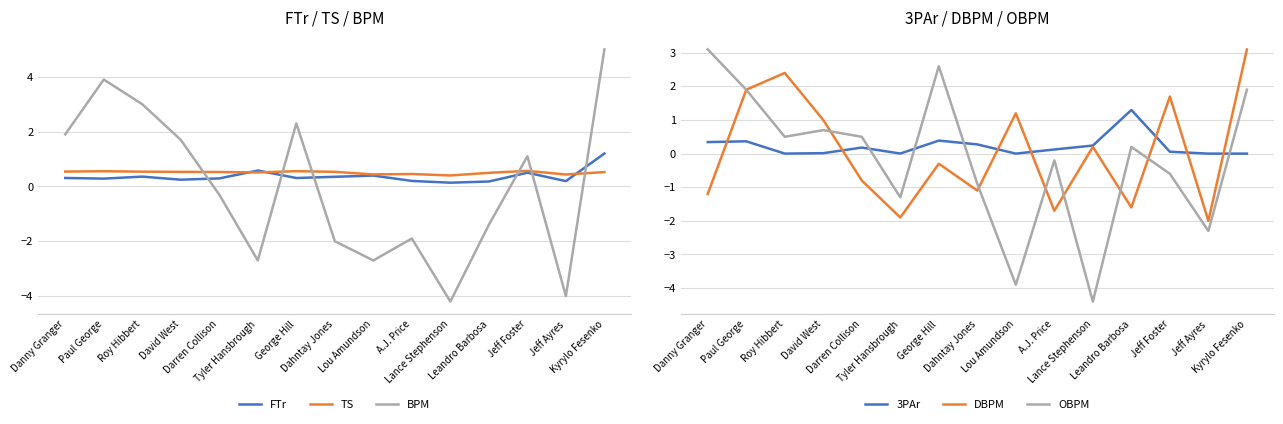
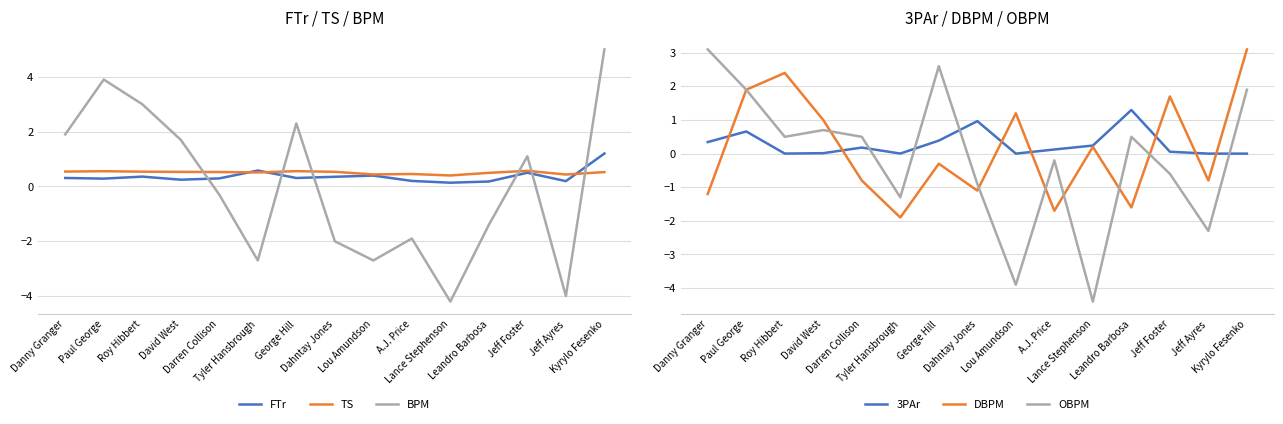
3PAr / DBPM / OBPM, 3PAr, Paul George: 0.4 -> 0.7
3PAr / DBPM / OBPM, 3PAr, Dahntay Jones: 0.3 -> 1.0
3PAr / DBPM / OBPM, OBPM, Leandro Barbosa: 0.2 -> 0.5
3PAr / DBPM / OBPM, DBPM, Jeff Ayres: -2.0 -> -0.8
